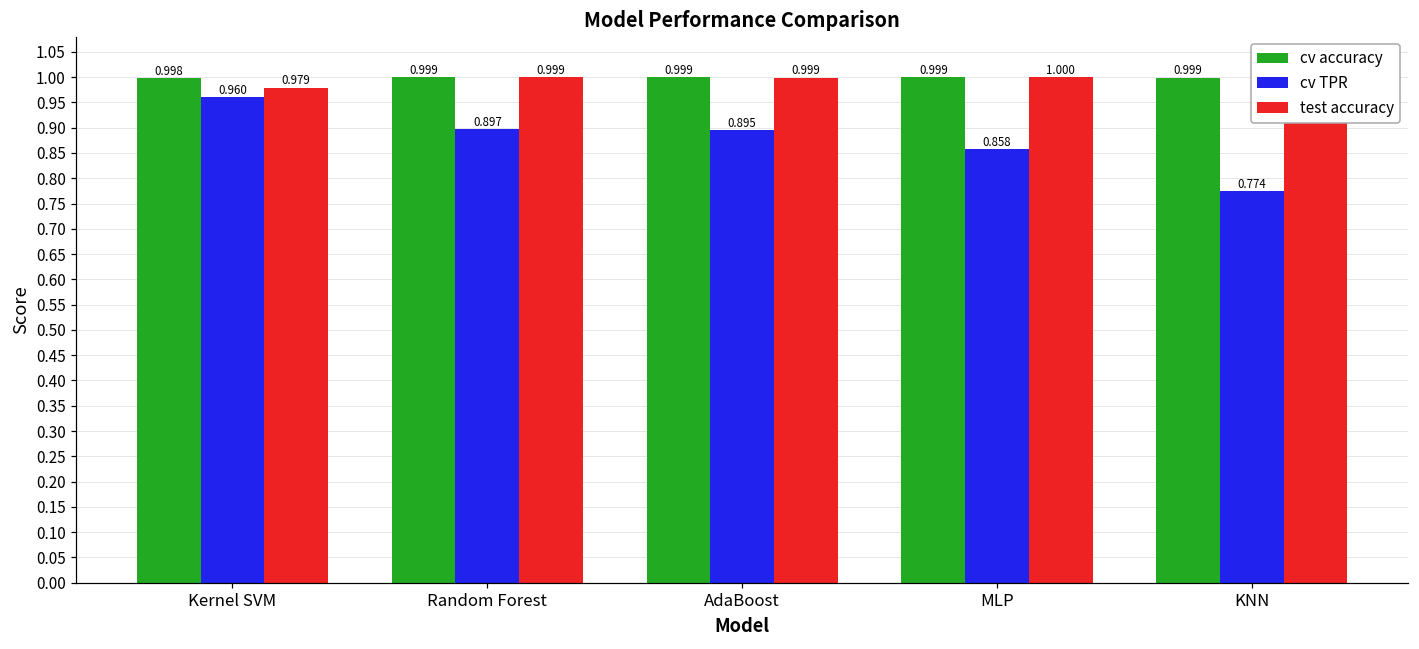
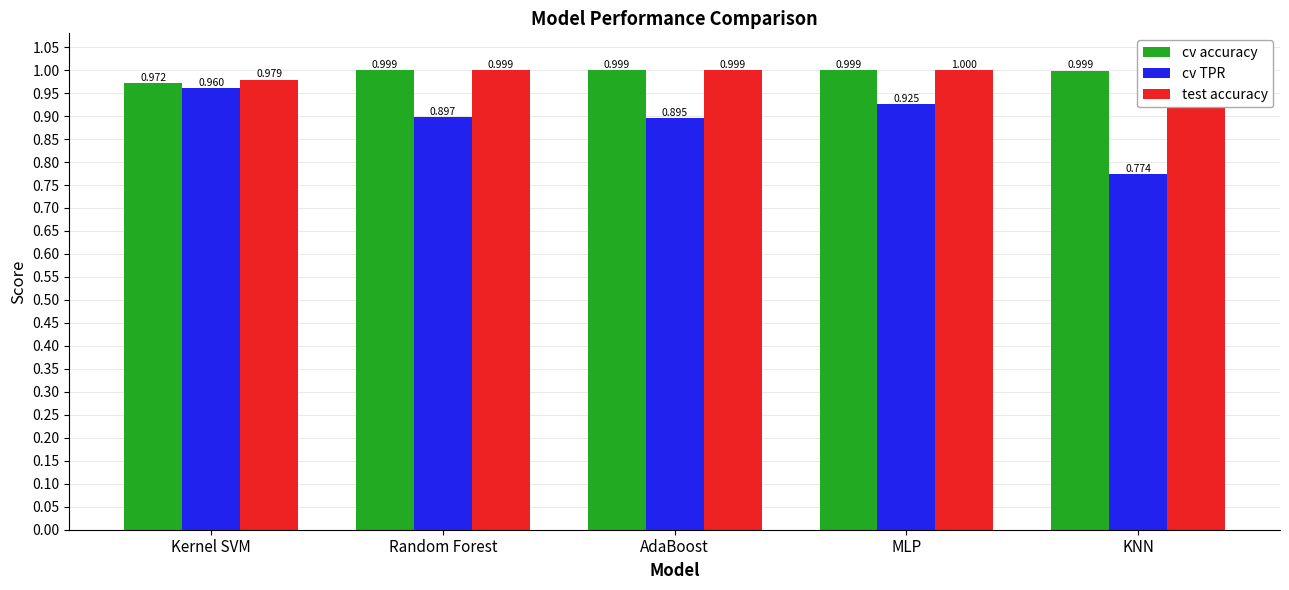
cv accuracy, Kernel SVM: 0.998 -> 0.972
cv TPR, MLP: 0.858 -> 0.925
